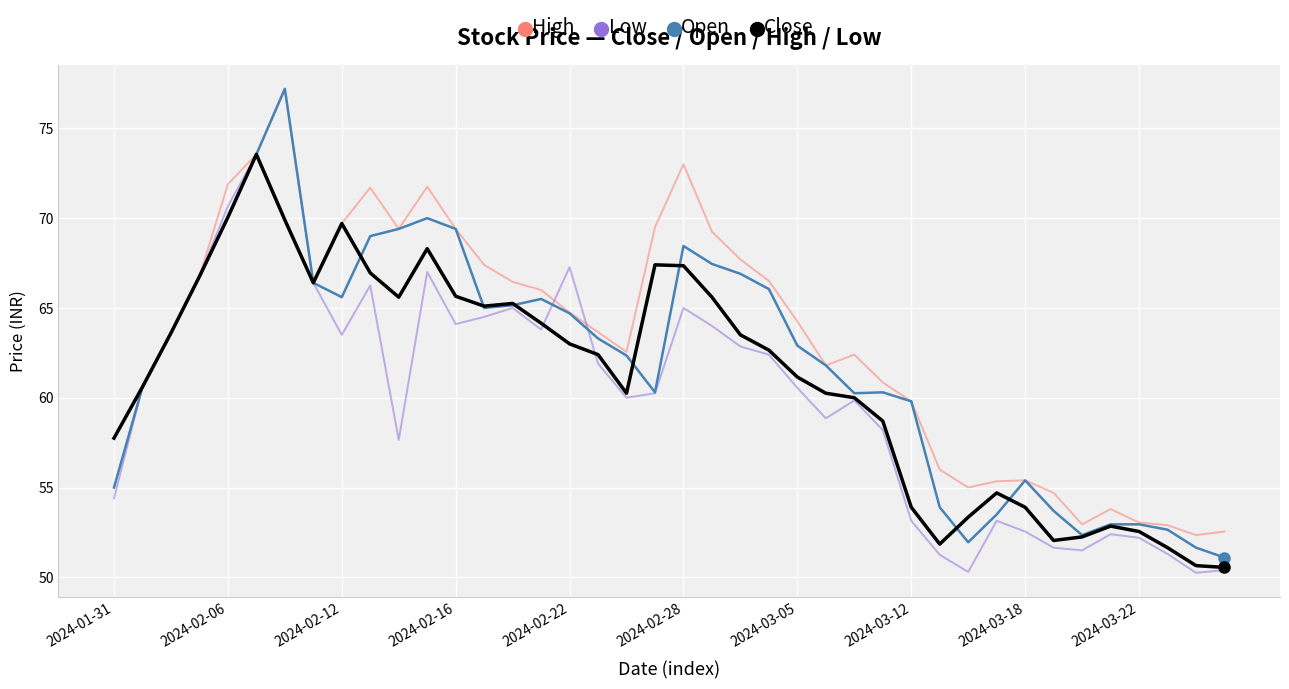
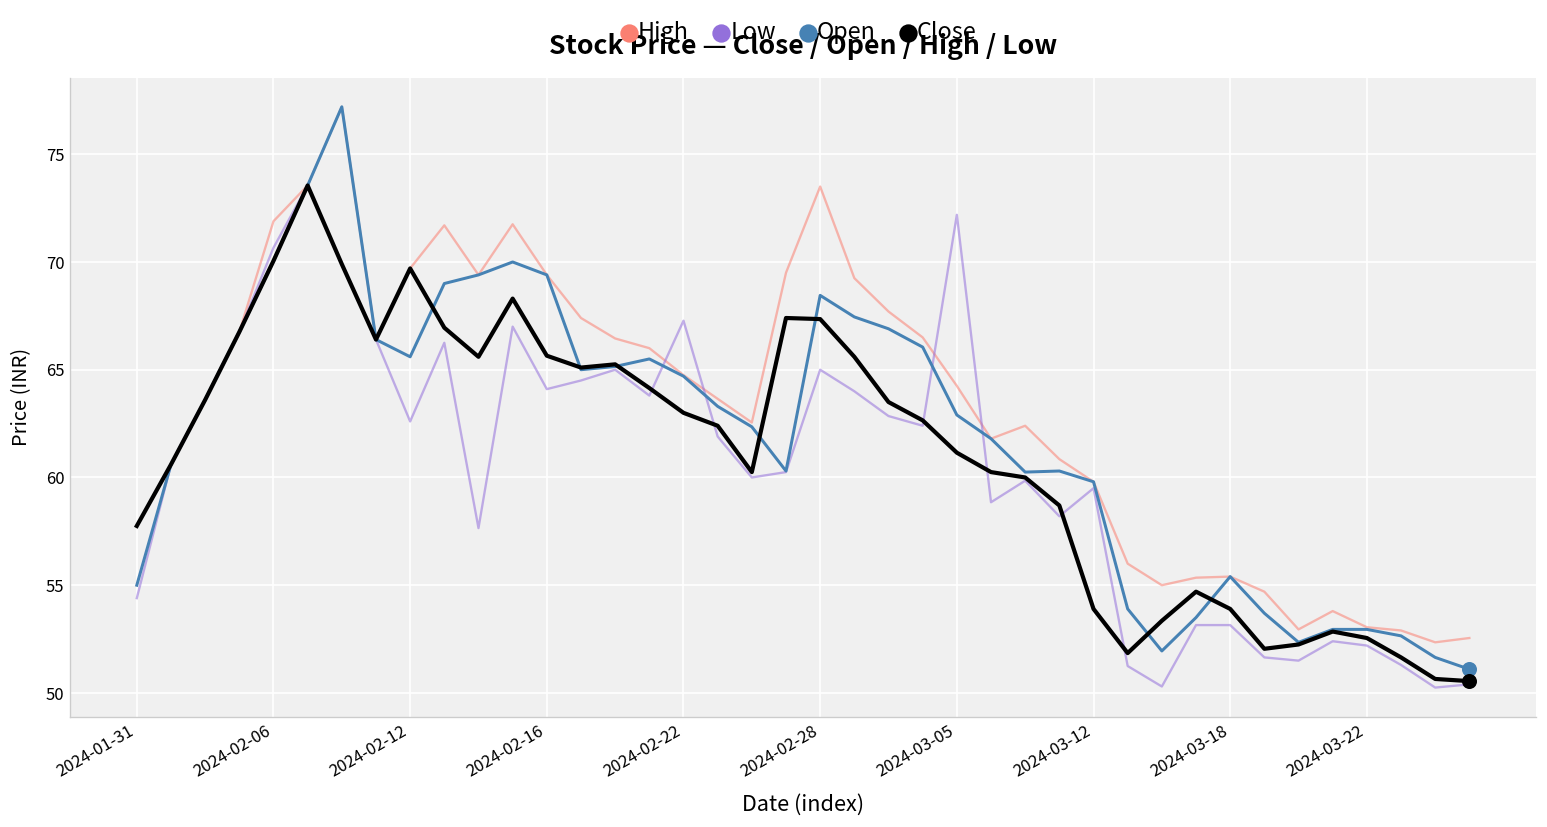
Low, 2024-02-12: 63.5 -> 62.6
High, 2024-02-28: 73.0 -> 73.5
Low, 2024-03-05: 60.5 -> 72.2
Low, 2024-03-12: 53.2 -> 59.5
Low, 2024-03-18: 52.5 -> 53.2
